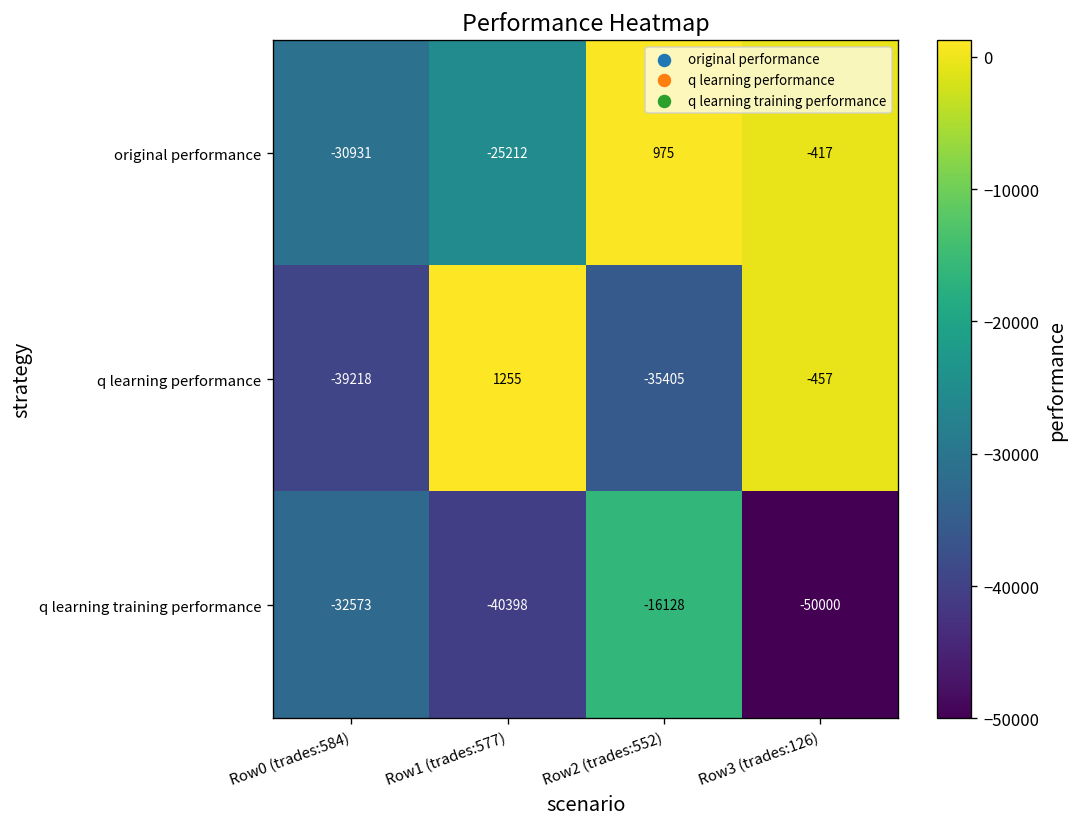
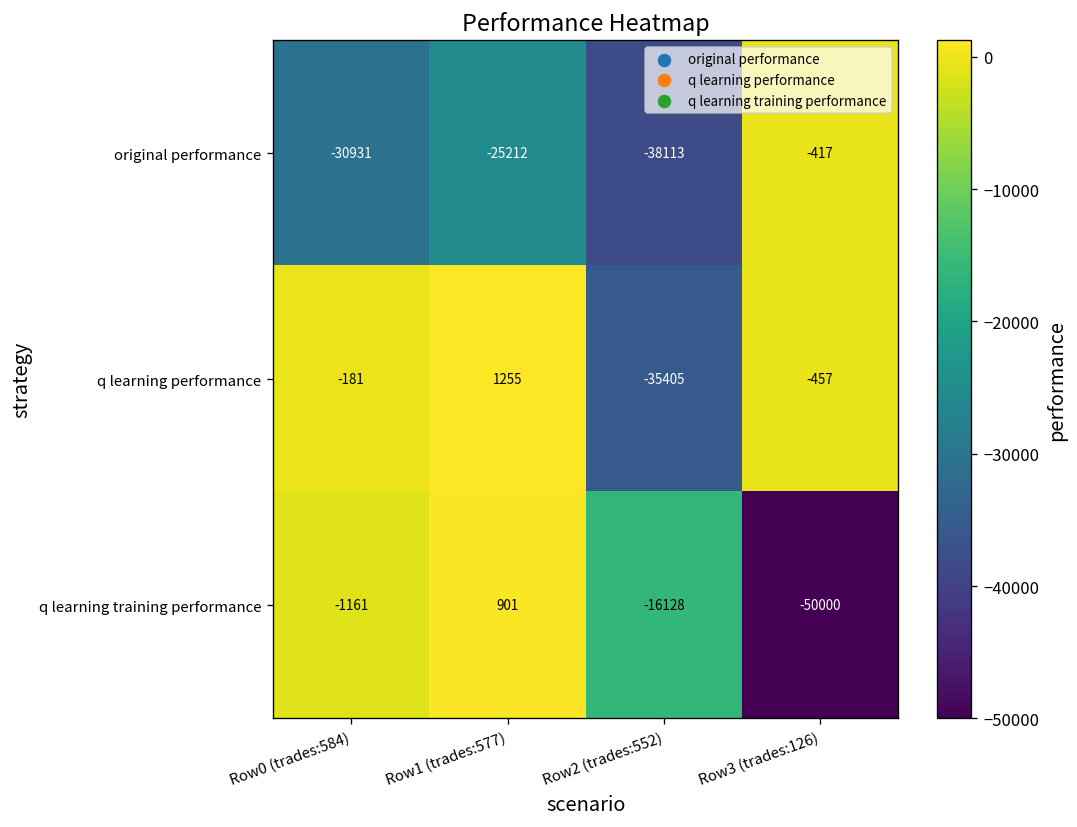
original performance, Row2 (trades:552): 975 -> -38113
q learning performance, Row0 (trades:584): -39218 -> -181
q learning training performance, Row0 (trades:584): -32573 -> -1161
q learning training performance, Row1 (trades:577): -40398 -> 901
